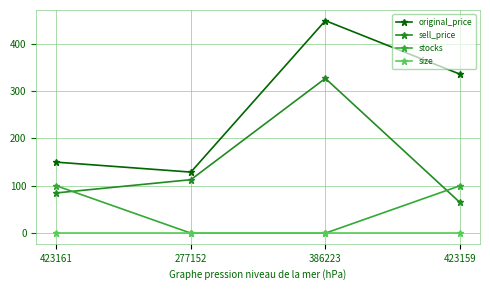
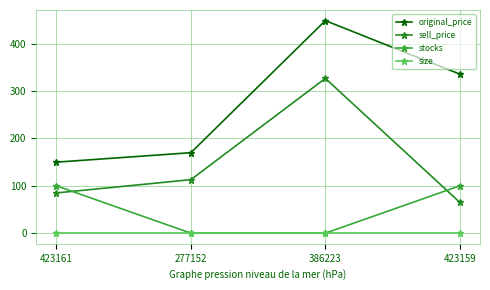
original_price, 277152: 130 -> 170
